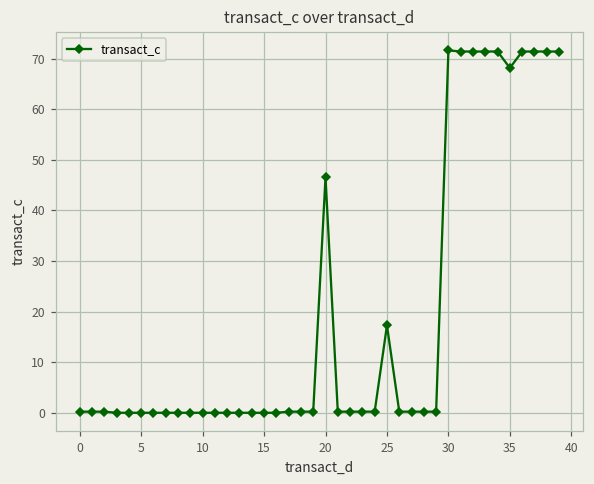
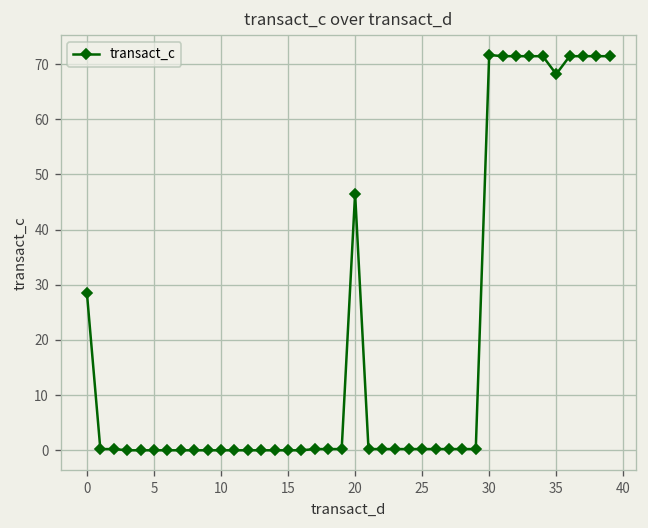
0: 0 -> 28
25: 17 -> 0
